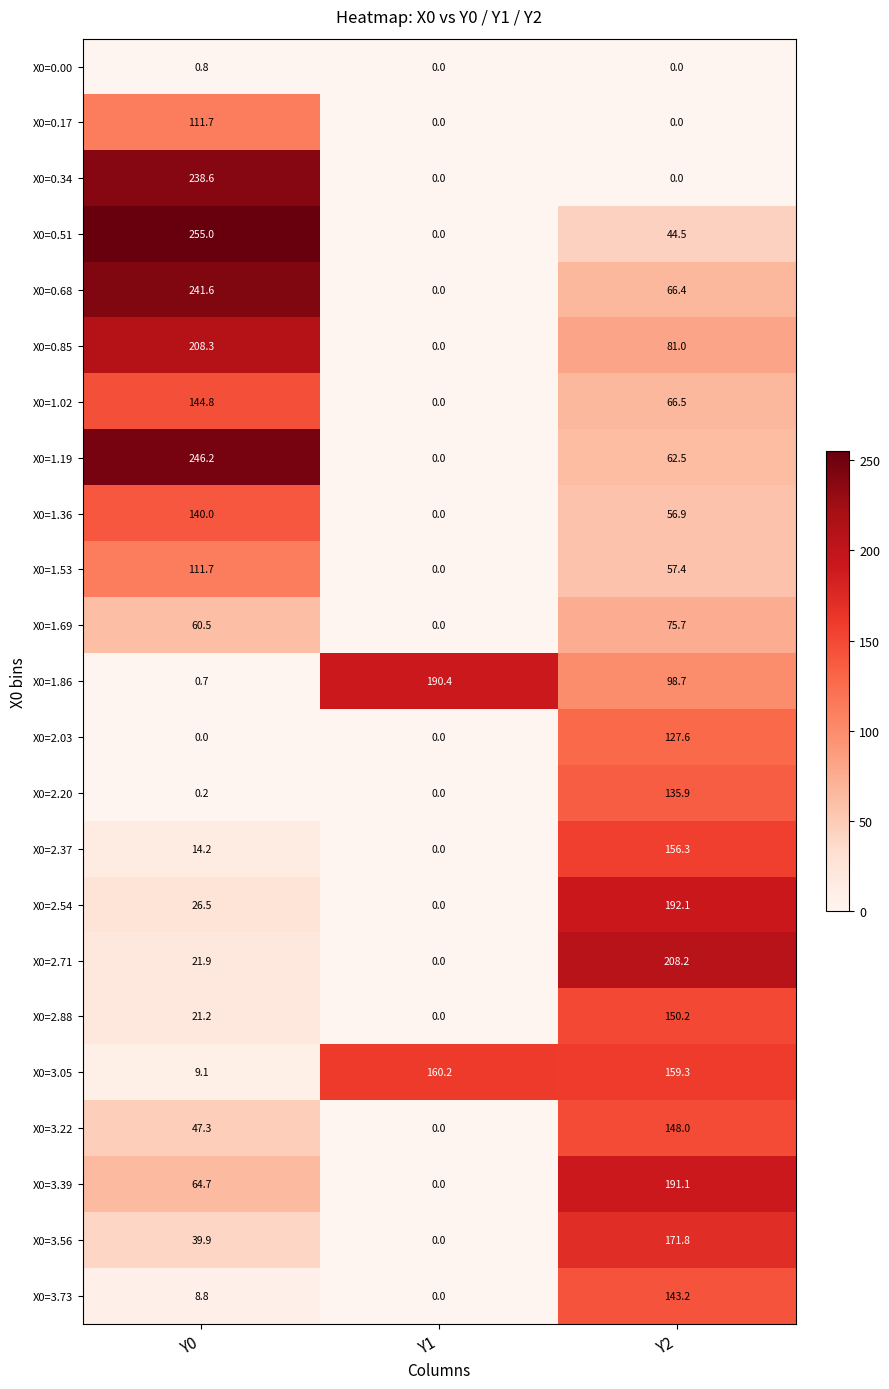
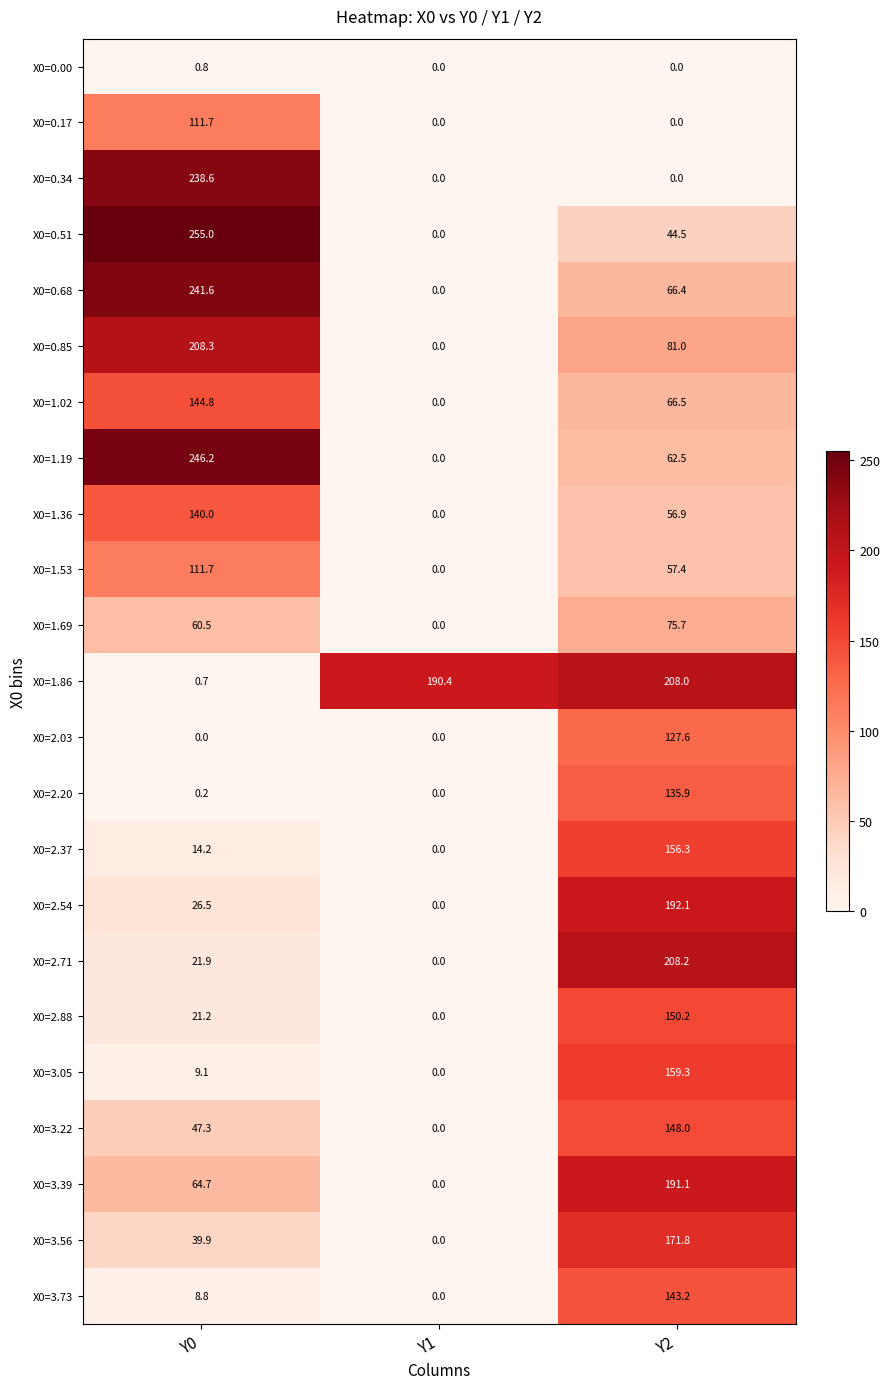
X0=1.86, Y2: 98.7 -> 208.0
X0=3.05, Y1: 160.2 -> 0.0
